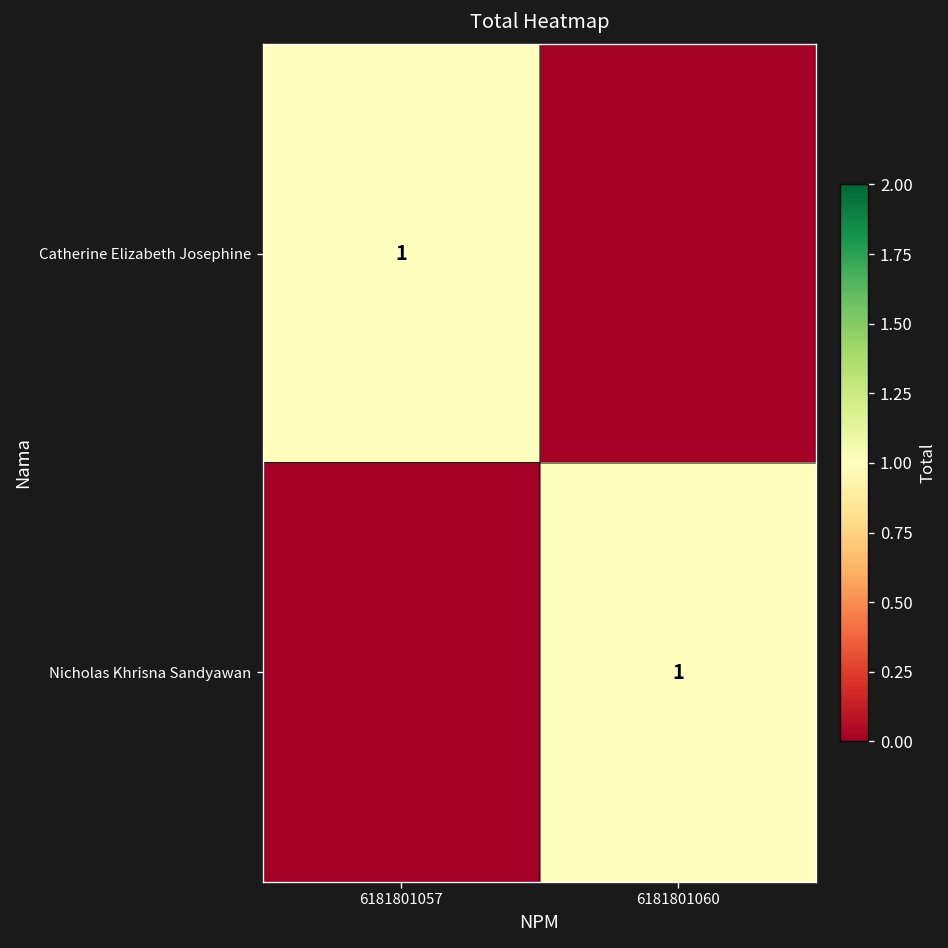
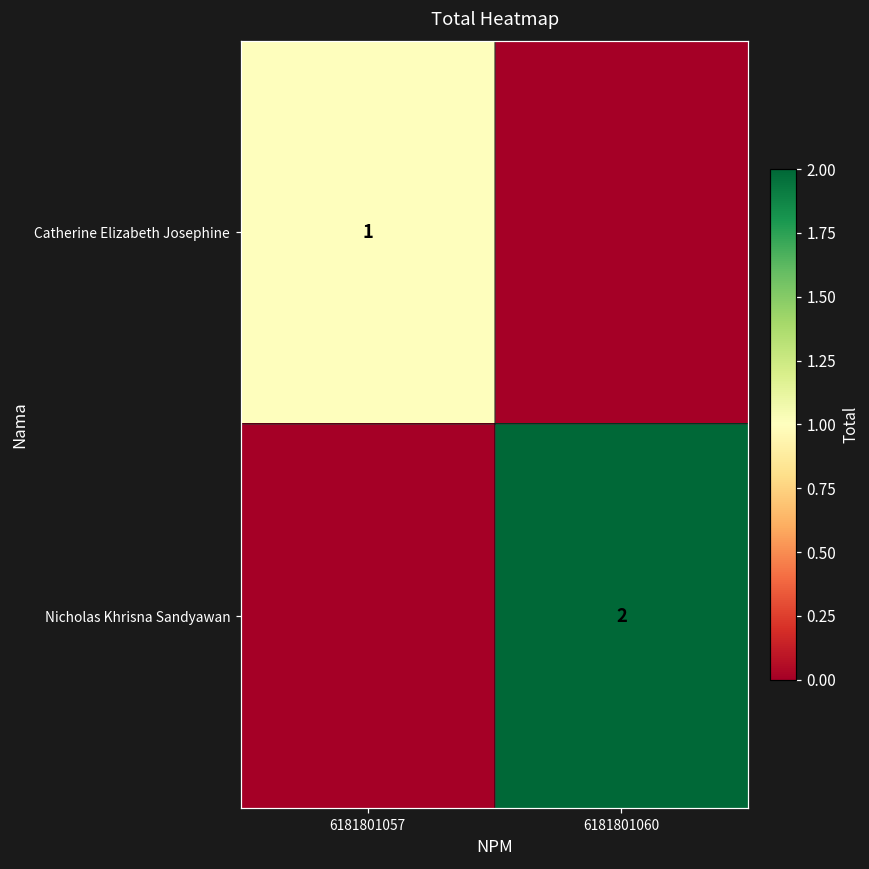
Nicholas Khrisna Sandyawan, 6181801060: 1 -> 2
